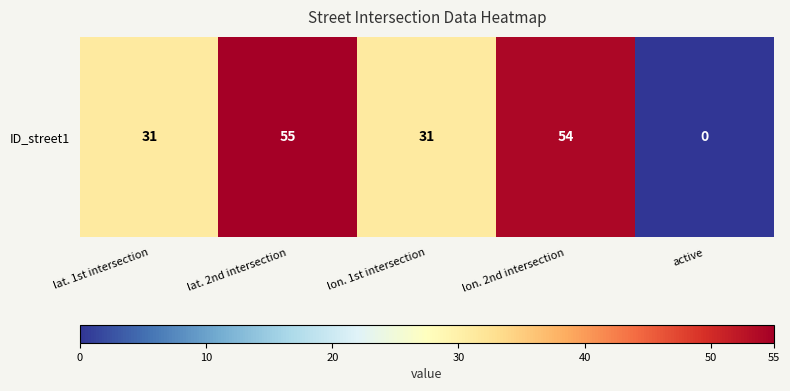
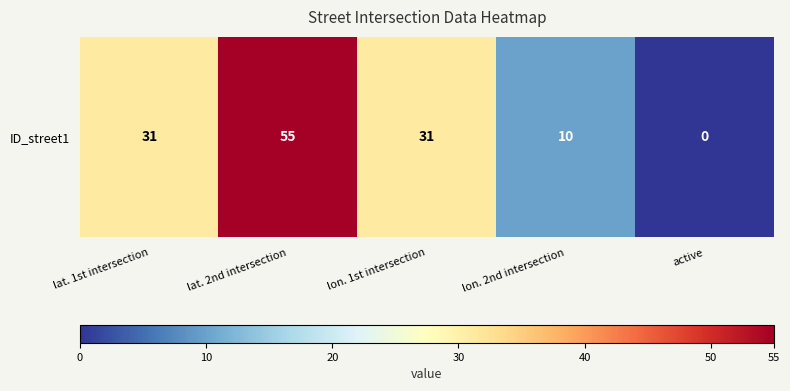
ID_street1, lon. 2nd intersection: 54 -> 10
